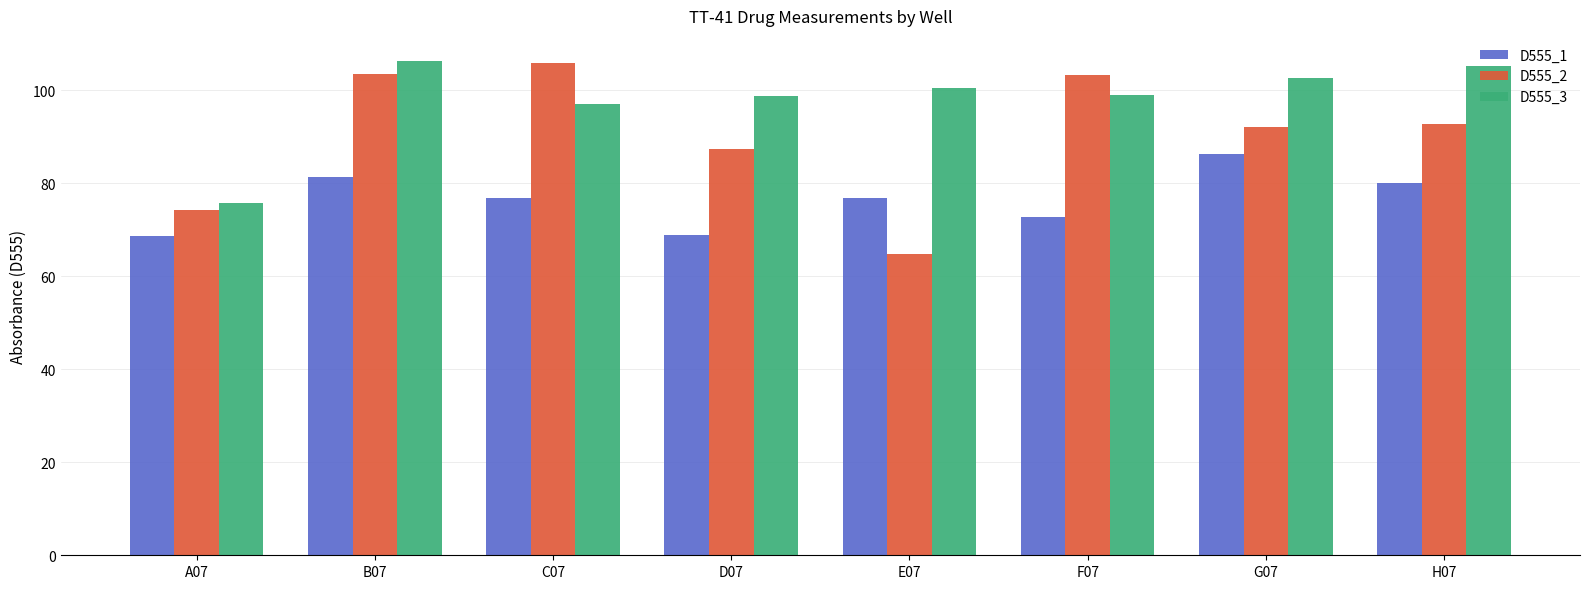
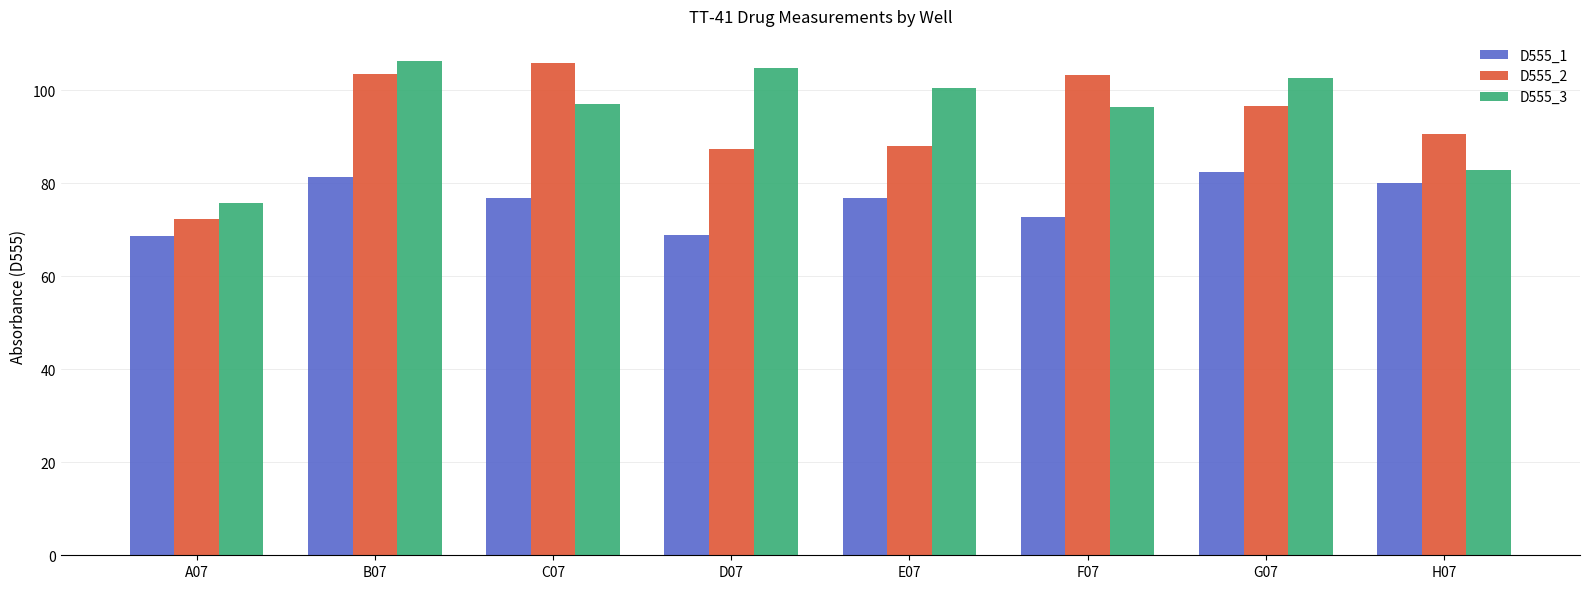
D555_2, A07: 74 -> 72
D555_3, D07: 99 -> 105
D555_2, E07: 65 -> 88
D555_3, F07: 99 -> 96
D555_1, G07: 86 -> 82
D555_2, G07: 92 -> 97
D555_2, H07: 93 -> 91
D555_3, H07: 105 -> 83
